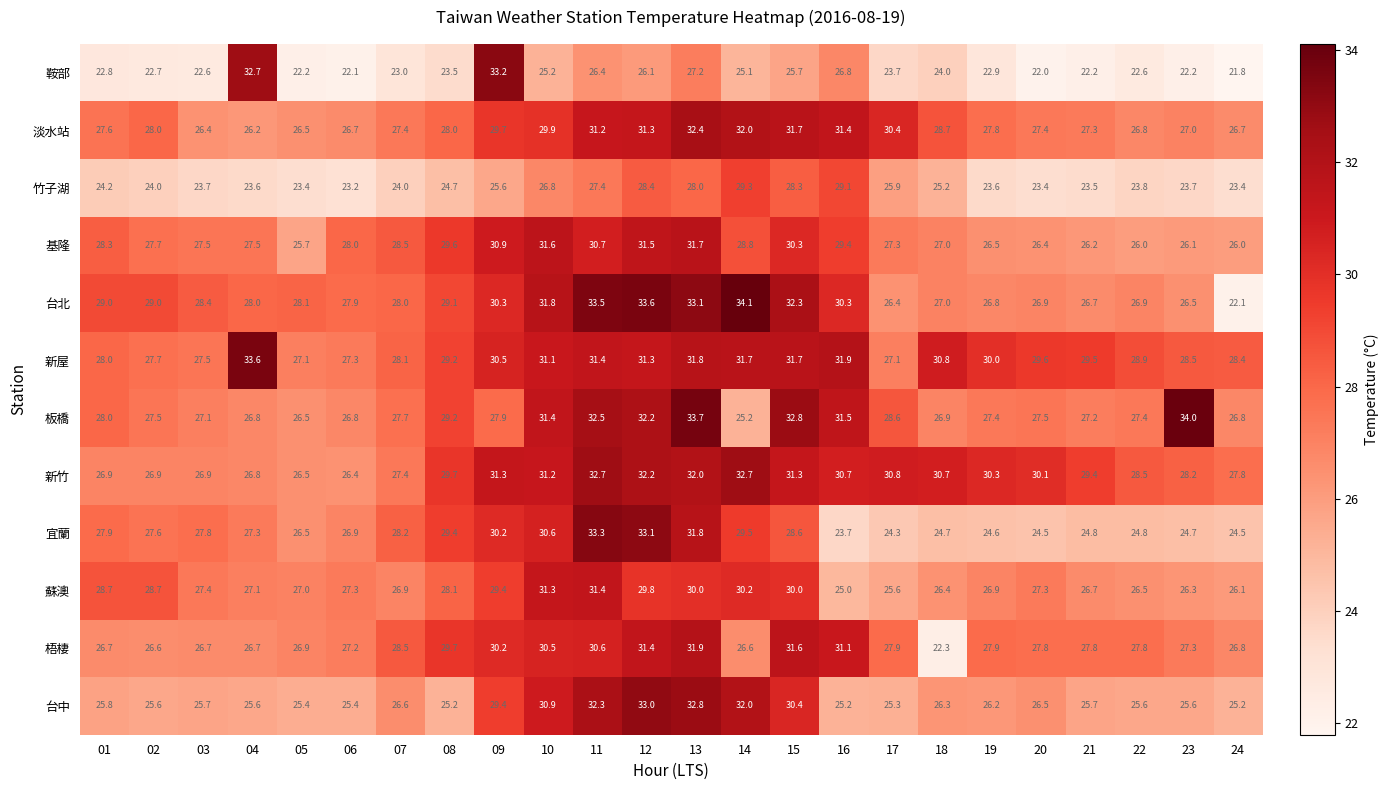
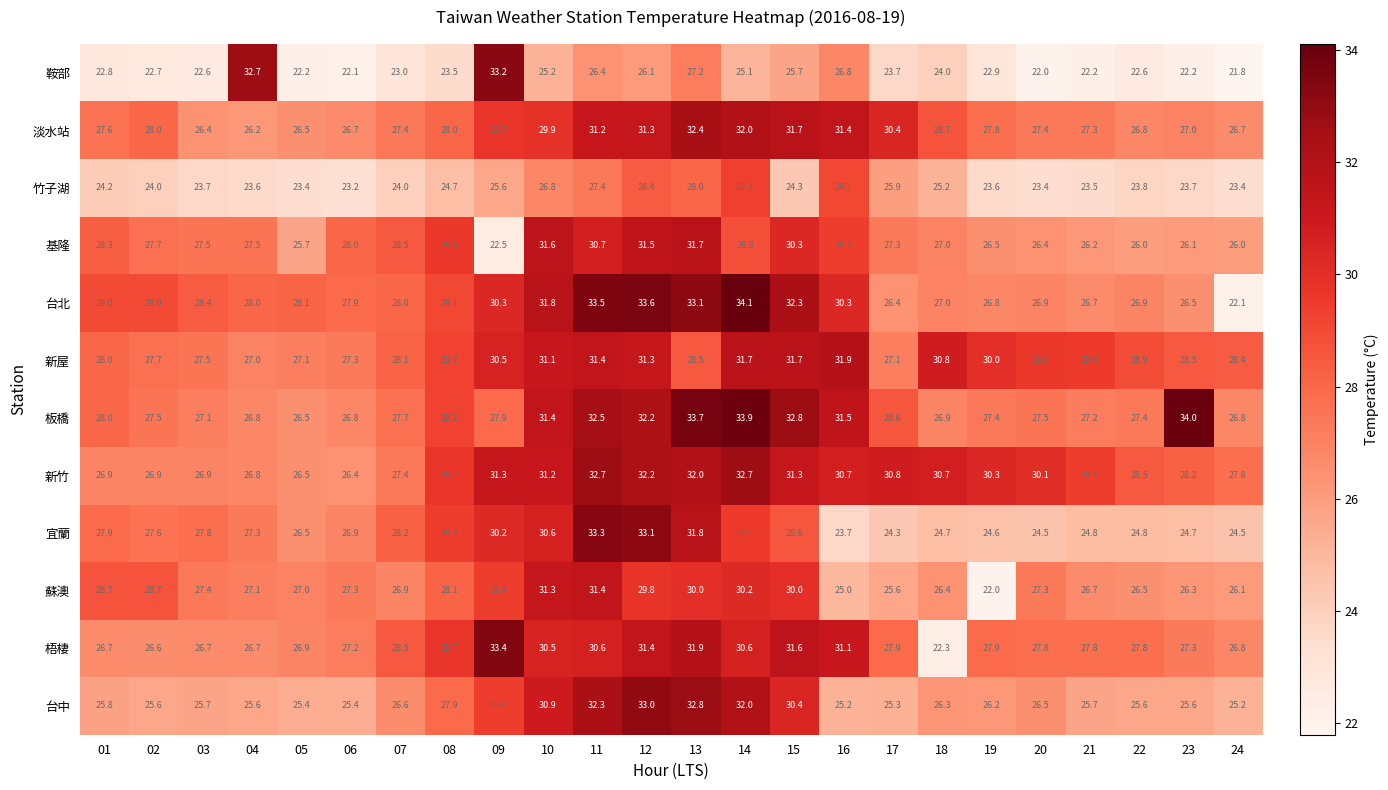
竹子湖, 15: 28.3 -> 24.3
基隆, 09: 30.9 -> 22.5
新屋, 04: 33.6 -> 27.0
新屋, 13: 31.8 -> 28.5
板橋, 14: 25.2 -> 33.9
蘇澳, 19: 26.9 -> 22.0
梧棲, 09: 30.2 -> 33.4
梧棲, 14: 26.6 -> 30.6
台中, 08: 25.2 -> 27.9
